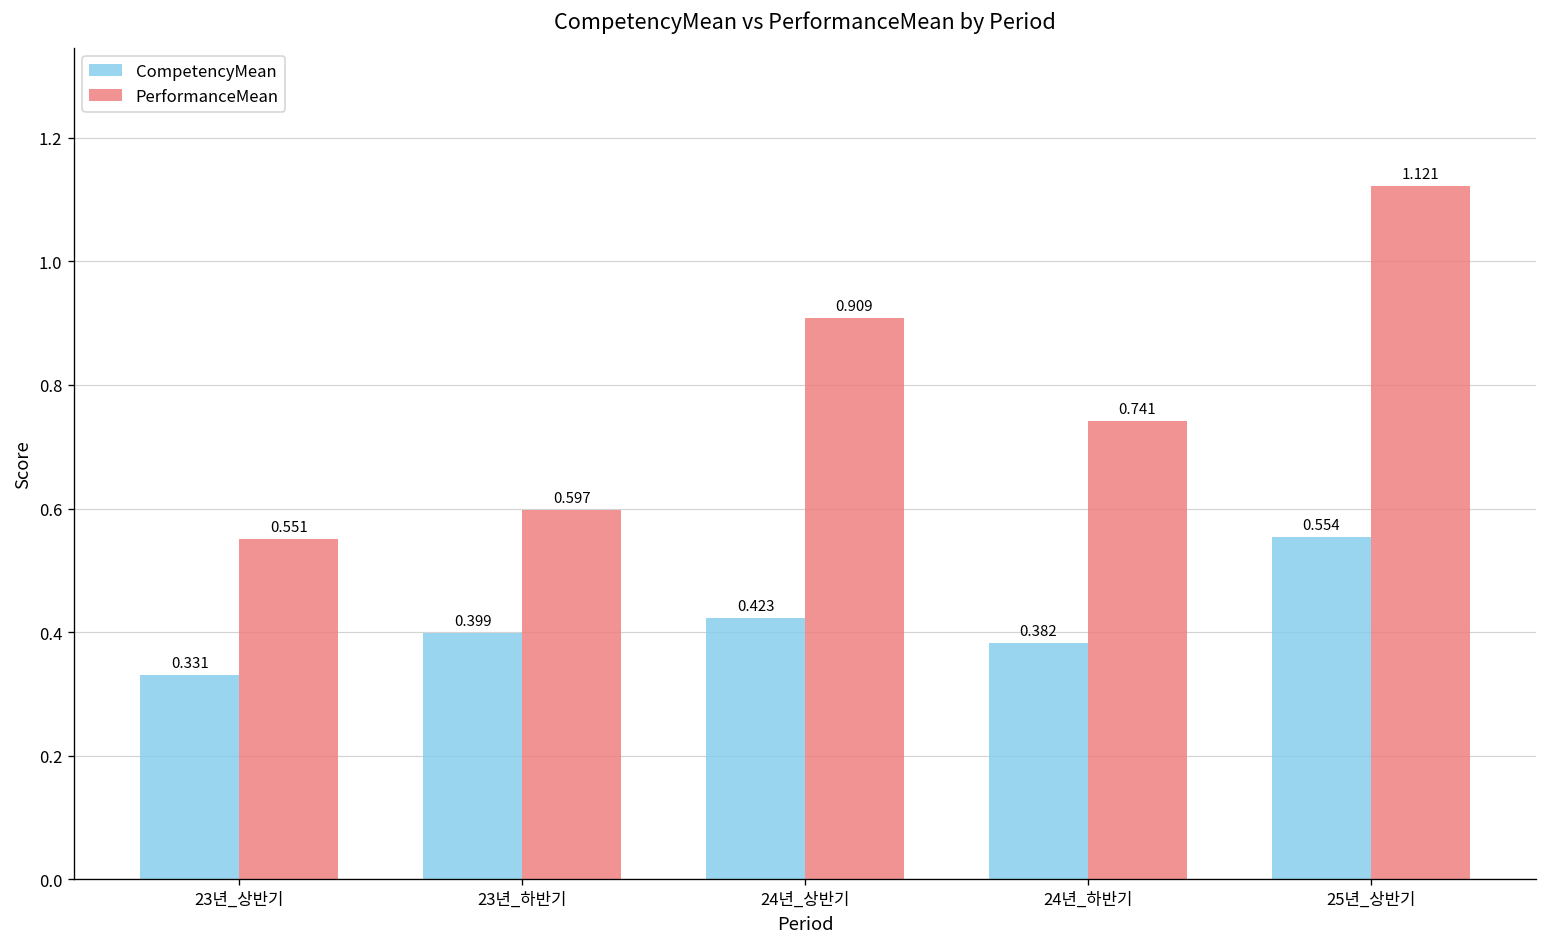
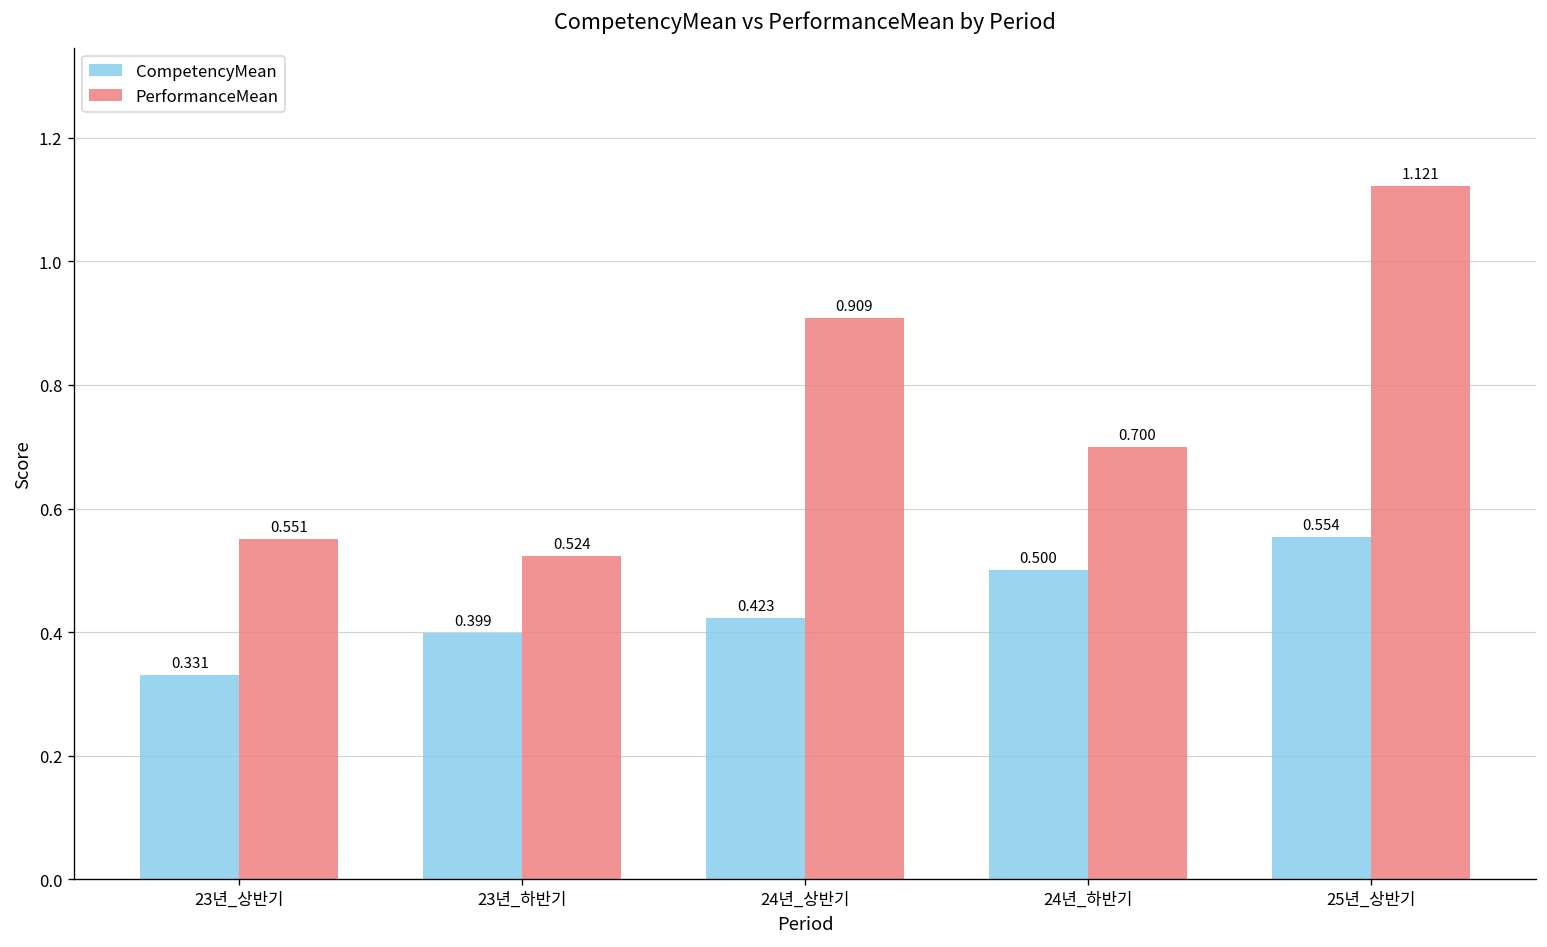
PerformanceMean, 23년_하반기: 0.597 -> 0.524
CompetencyMean, 24년_하반기: 0.382 -> 0.500
PerformanceMean, 24년_하반기: 0.741 -> 0.700
